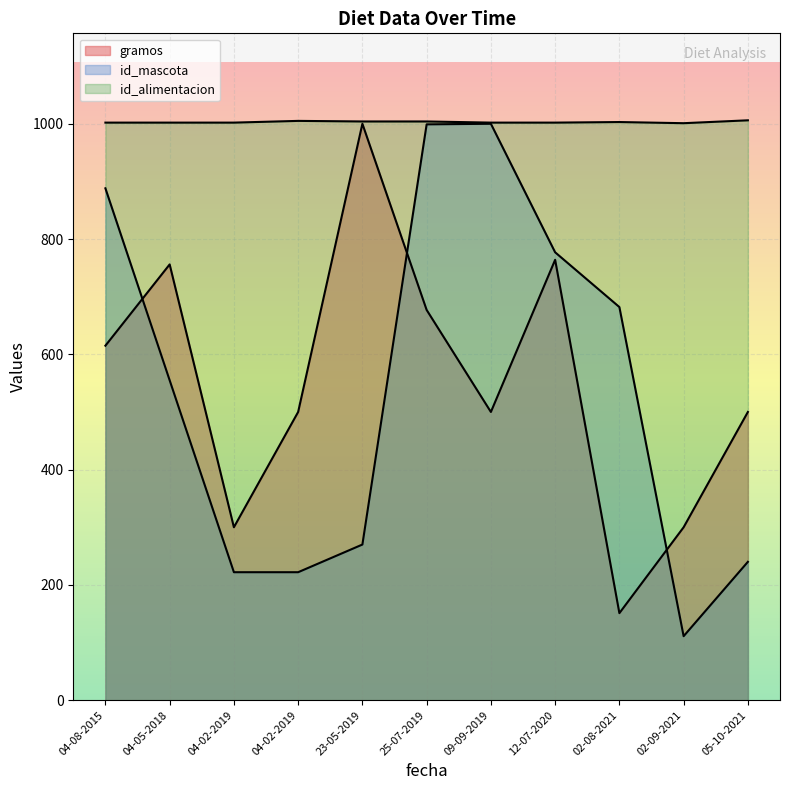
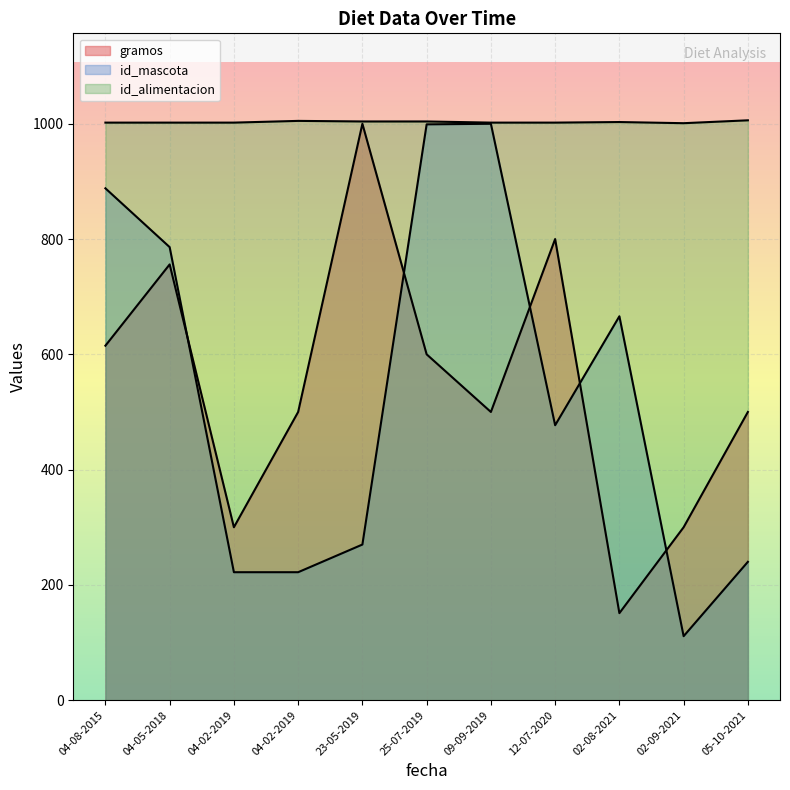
id_mascota, 04-05-2018: 560 -> 790
gramos, 25-07-2019: 680 -> 600
gramos, 12-07-2020: 760 -> 800
id_mascota, 12-07-2020: 780 -> 480
id_mascota, 02-08-2021: 680 -> 670
